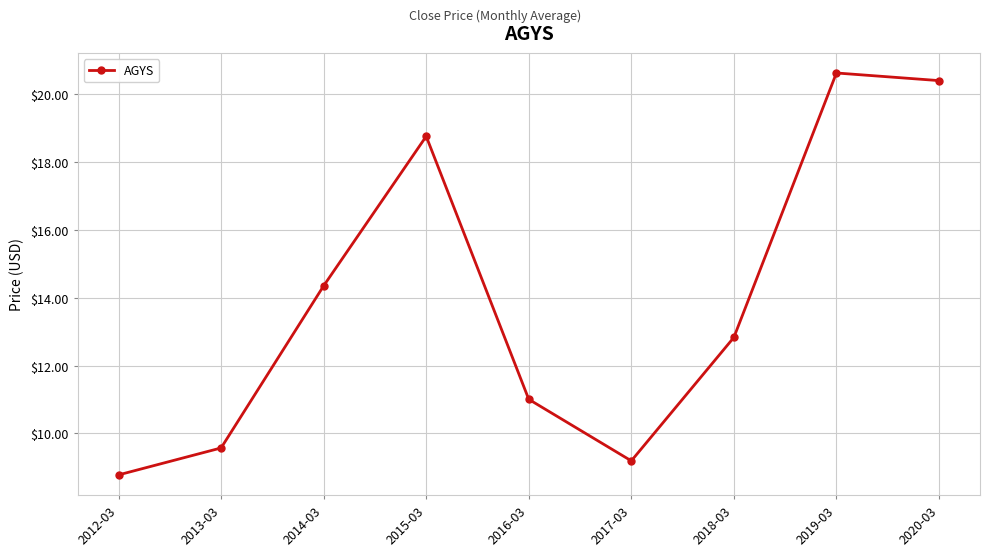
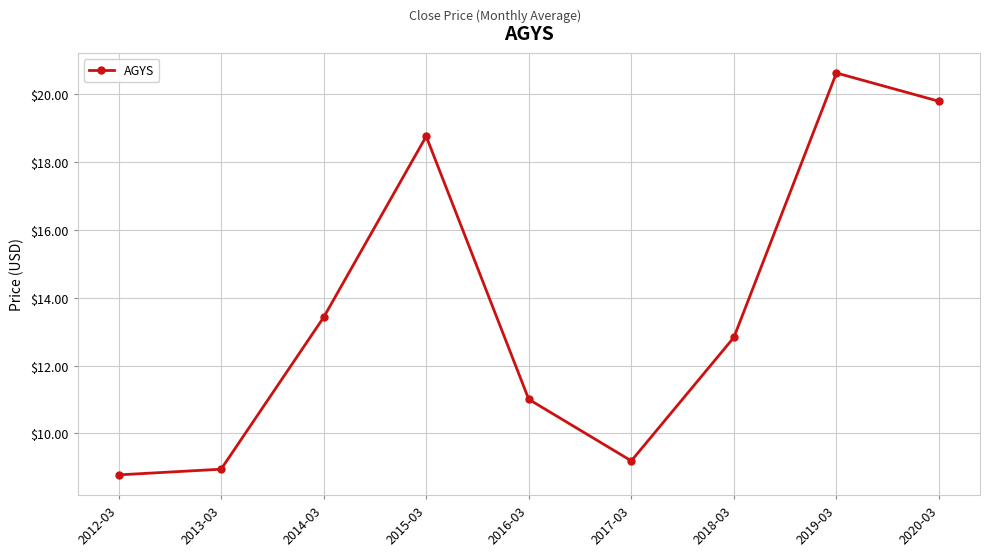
2013-03: $9.6 -> $8.9
2014-03: $14.3 -> $13.4
2020-03: $20.4 -> $19.8
